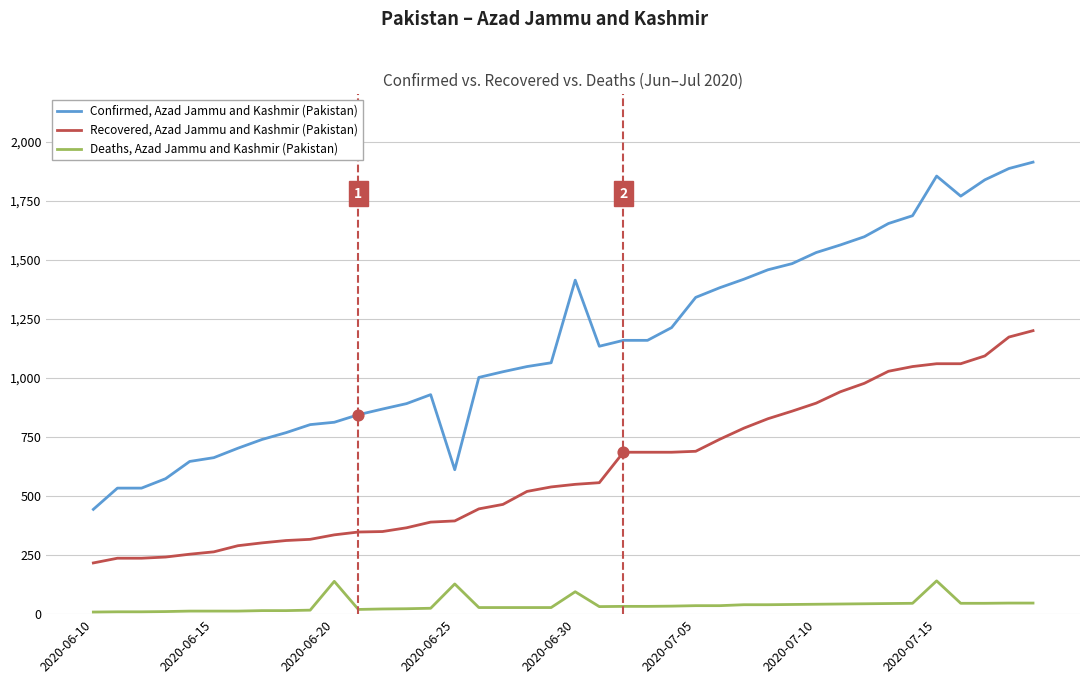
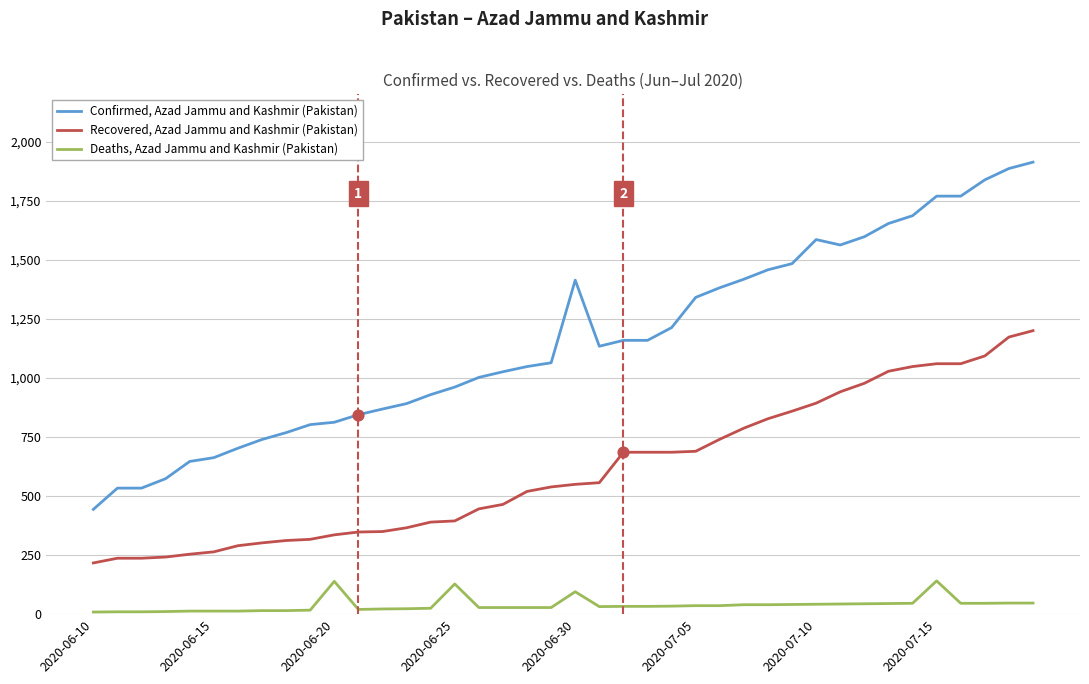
Confirmed, Azad Jammu and Kashmir (Pakistan), 2020-06-25: 610 -> 960
Confirmed, Azad Jammu and Kashmir (Pakistan), 2020-07-10: 1,530 -> 1,590
Confirmed, Azad Jammu and Kashmir (Pakistan), 2020-07-15: 1,860 -> 1,770
